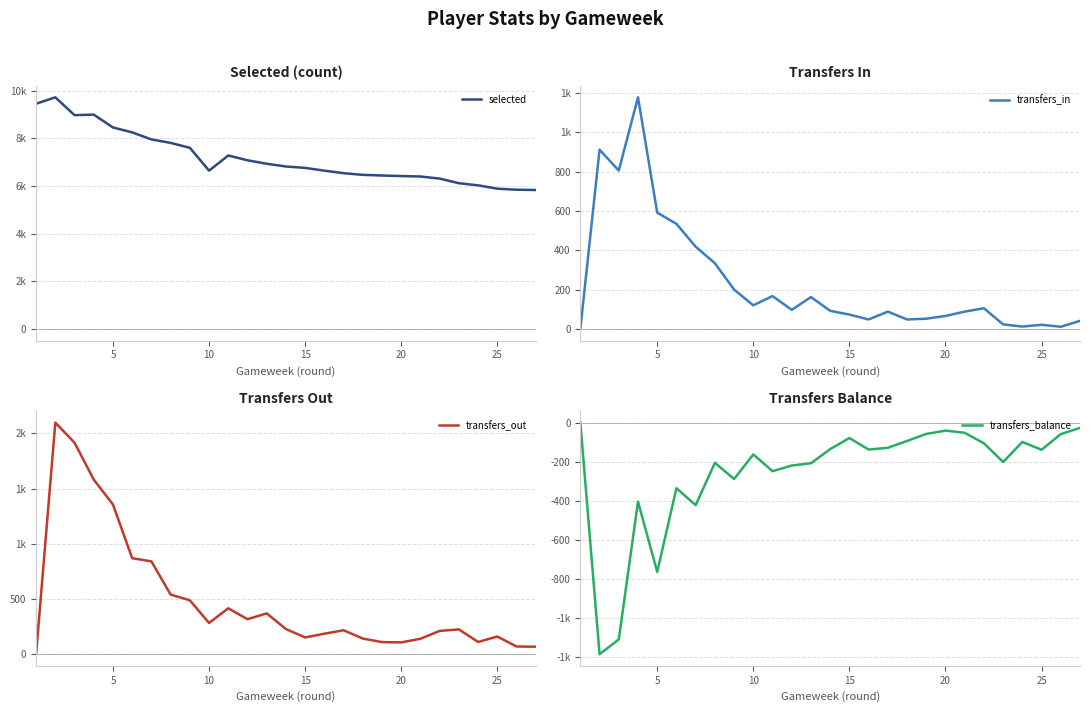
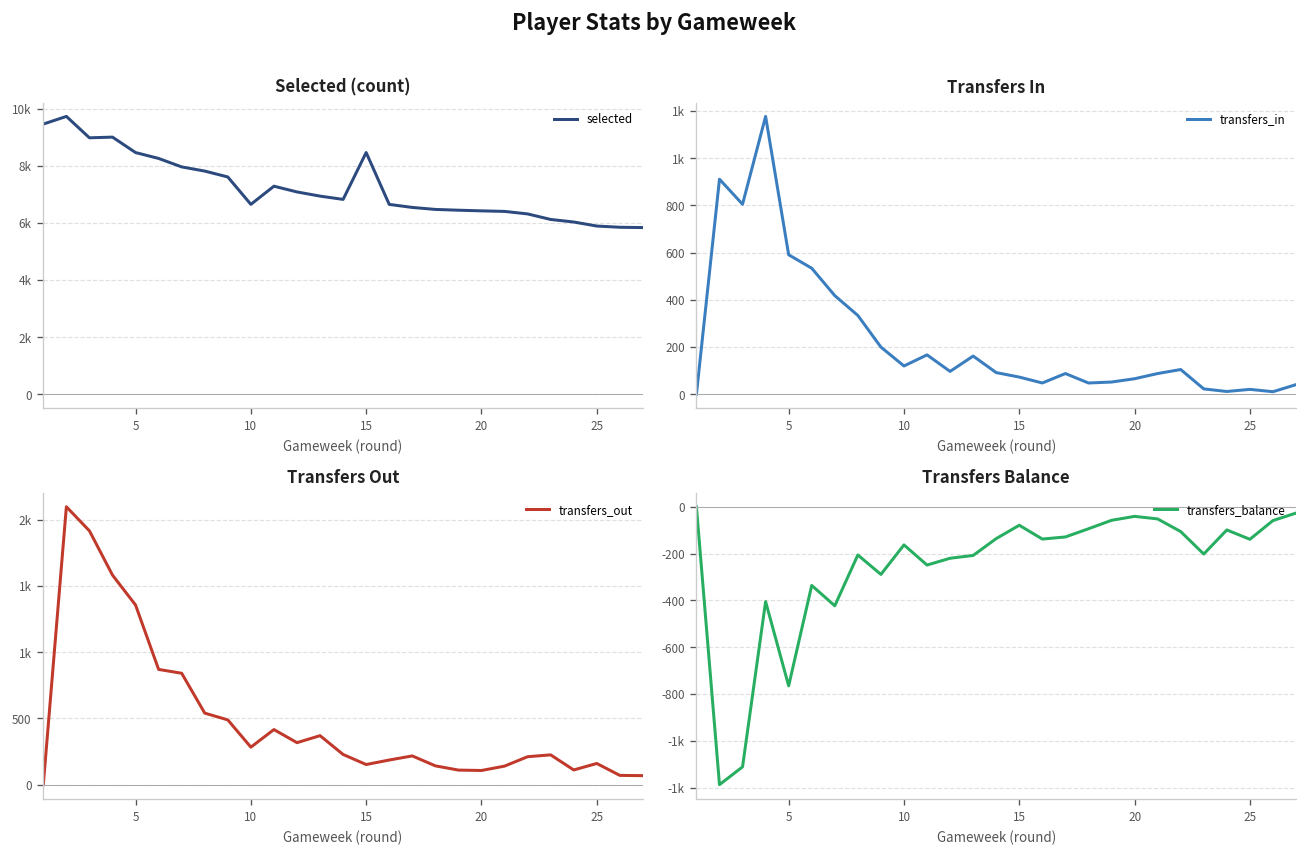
Selected (count), 15: 6800 -> 8500
